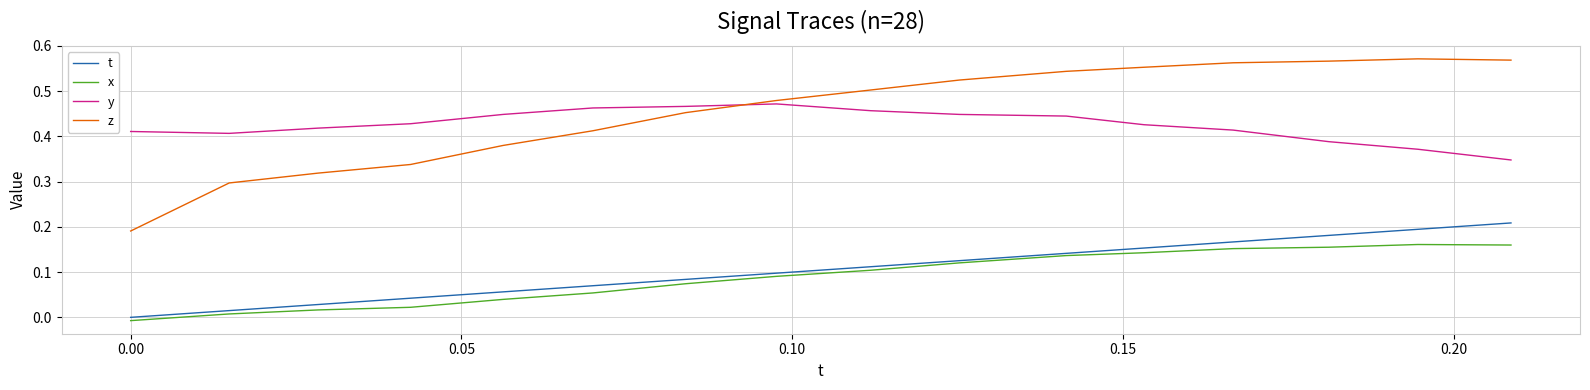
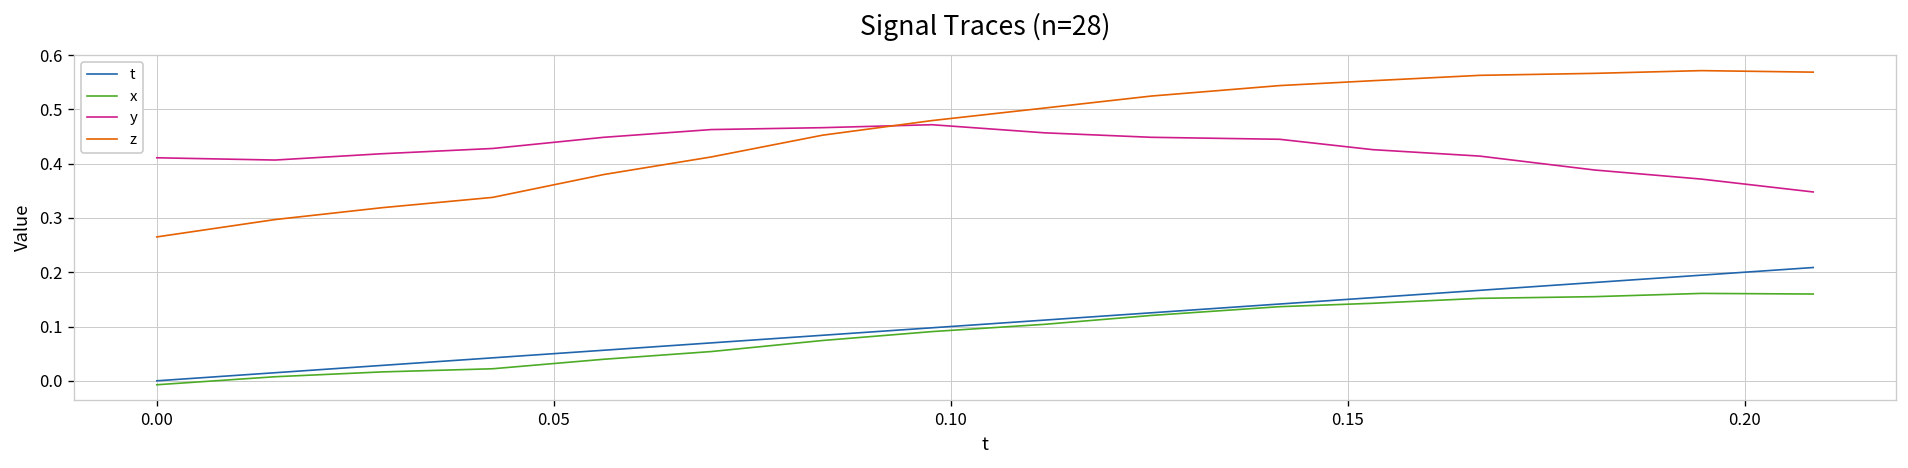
z, 0.00: 0.19 -> 0.27
